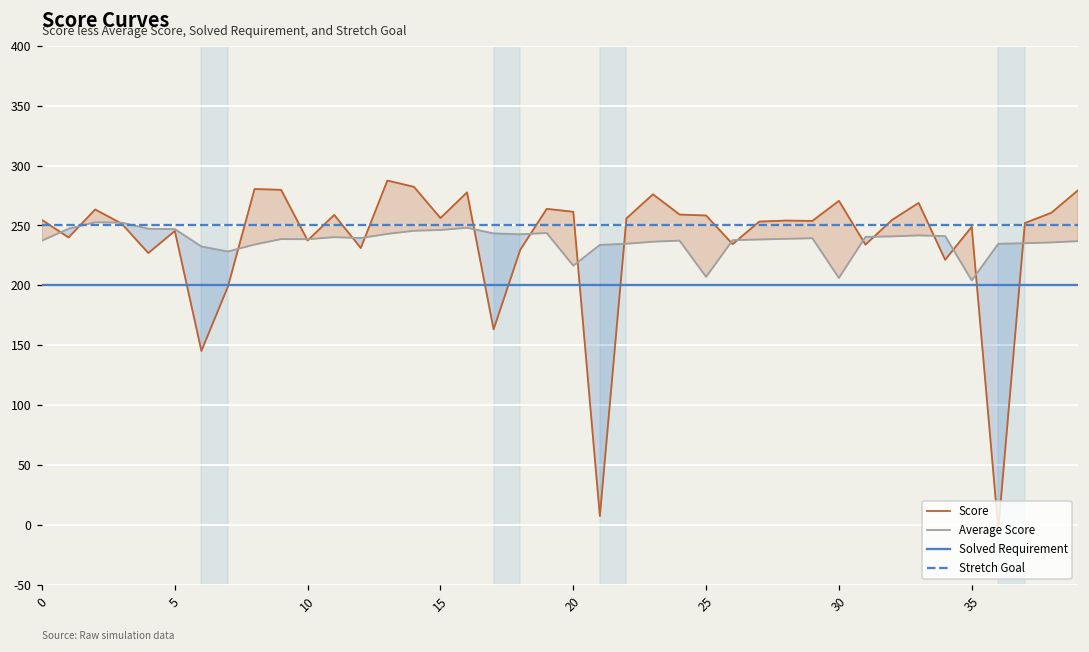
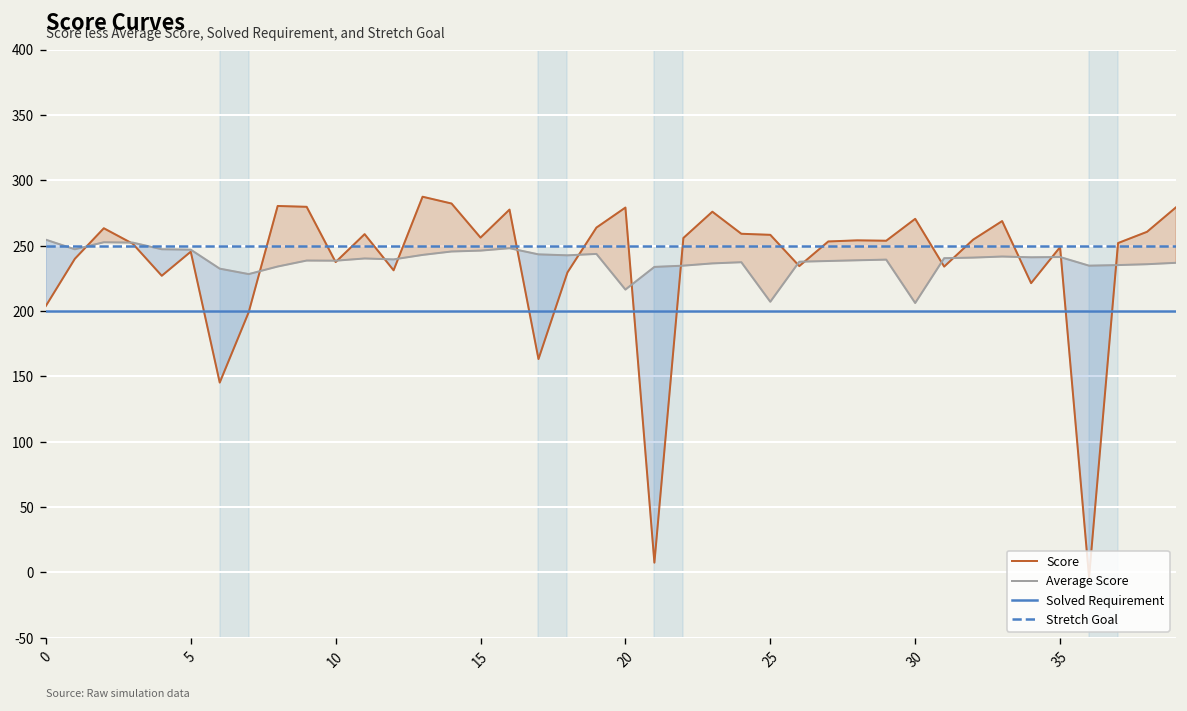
Score, 0: 255 -> 204
Average Score, 0: 237 -> 255
Score, 20: 261 -> 279
Average Score, 35: 204 -> 241
